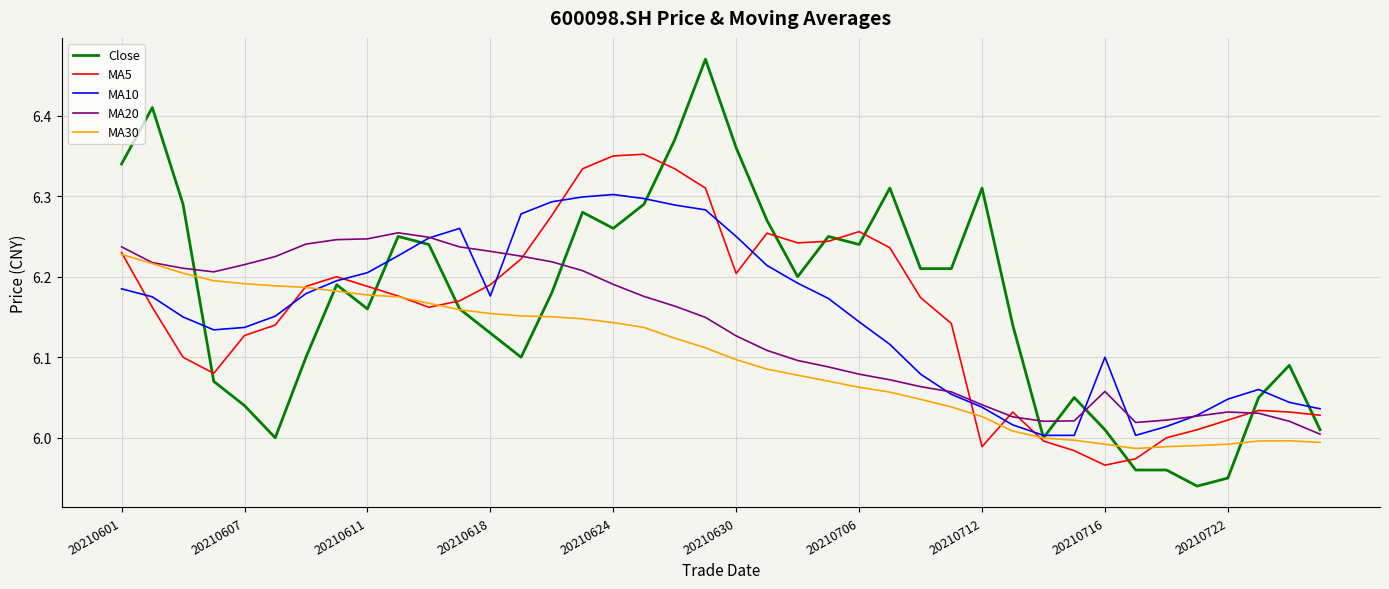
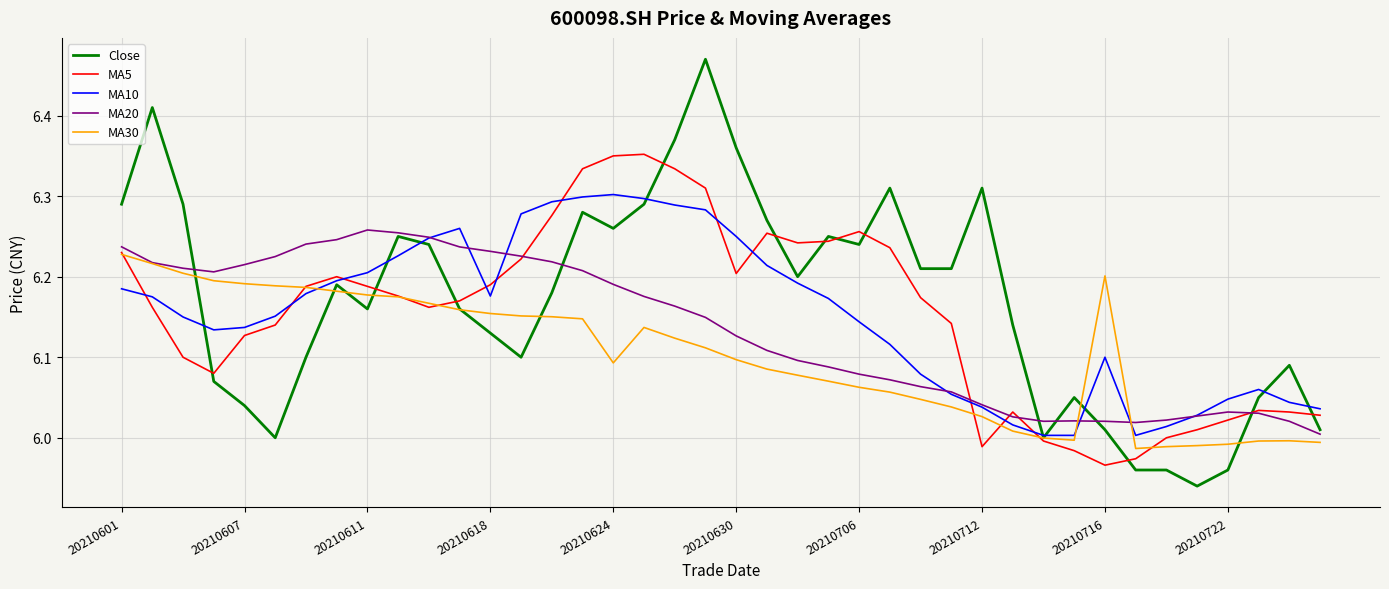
Close, 20210601: 6.34 -> 6.29
MA20, 20210611: 6.25 -> 6.26
MA30, 20210624: 6.14 -> 6.09
MA20, 20210716: 6.06 -> 6.02
MA30, 20210716: 5.99 -> 6.20
Close, 20210722: 5.95 -> 5.96
